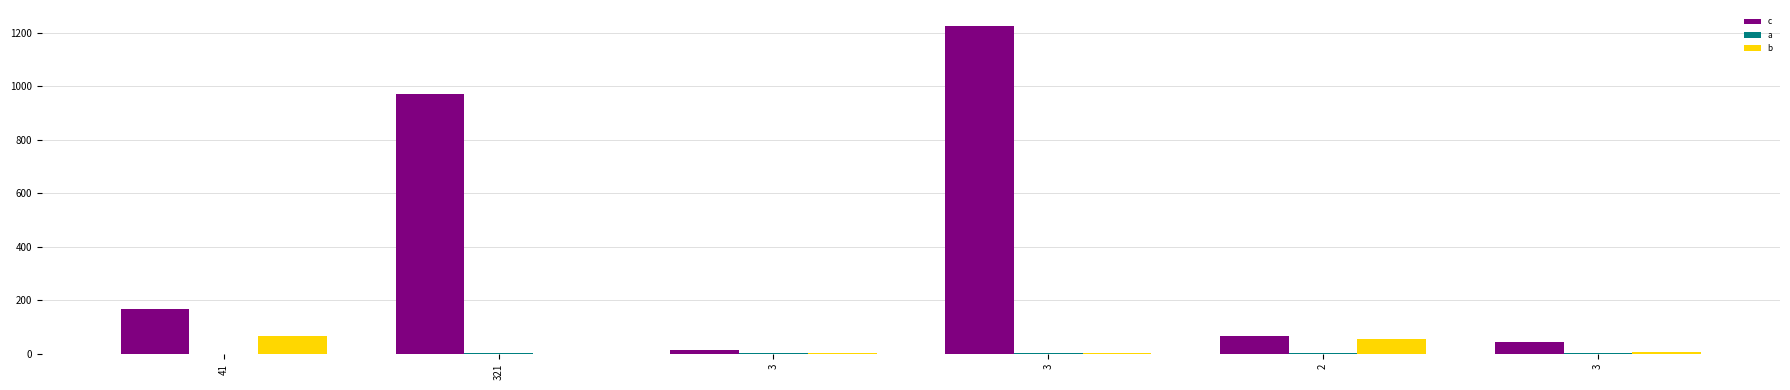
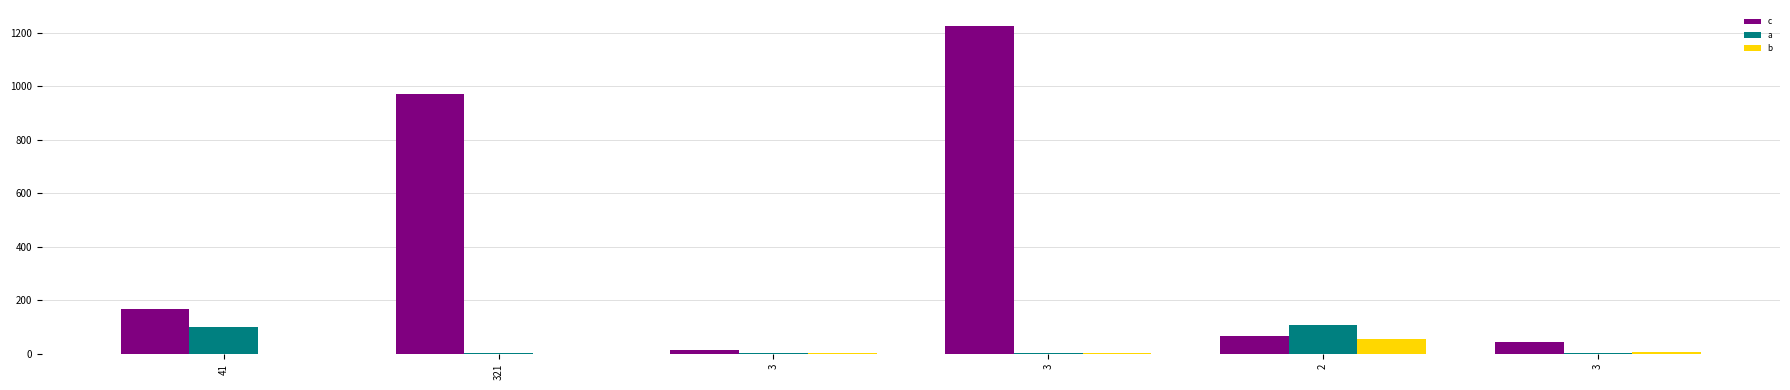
a, 41: 0 -> 100
b, 41: 70 -> 0
a, 2: 10 -> 110
